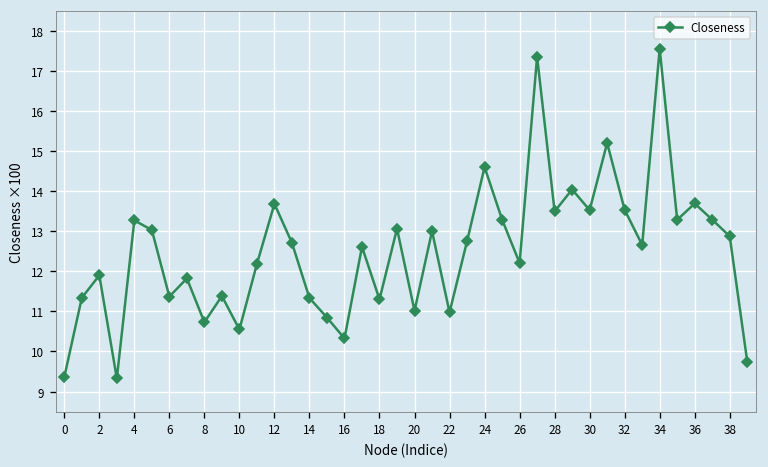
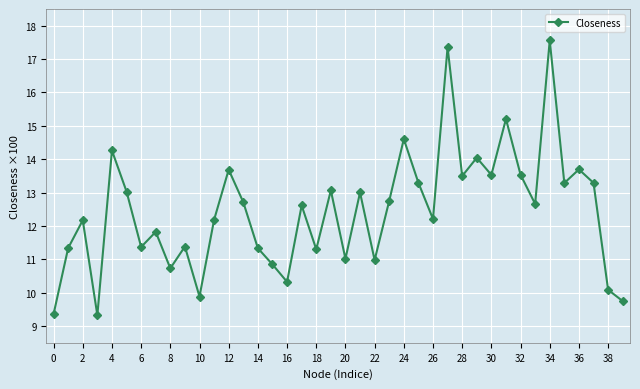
2: 11.9 -> 12.2
4: 13.3 -> 14.3
10: 10.5 -> 9.9
38: 12.9 -> 10.1
